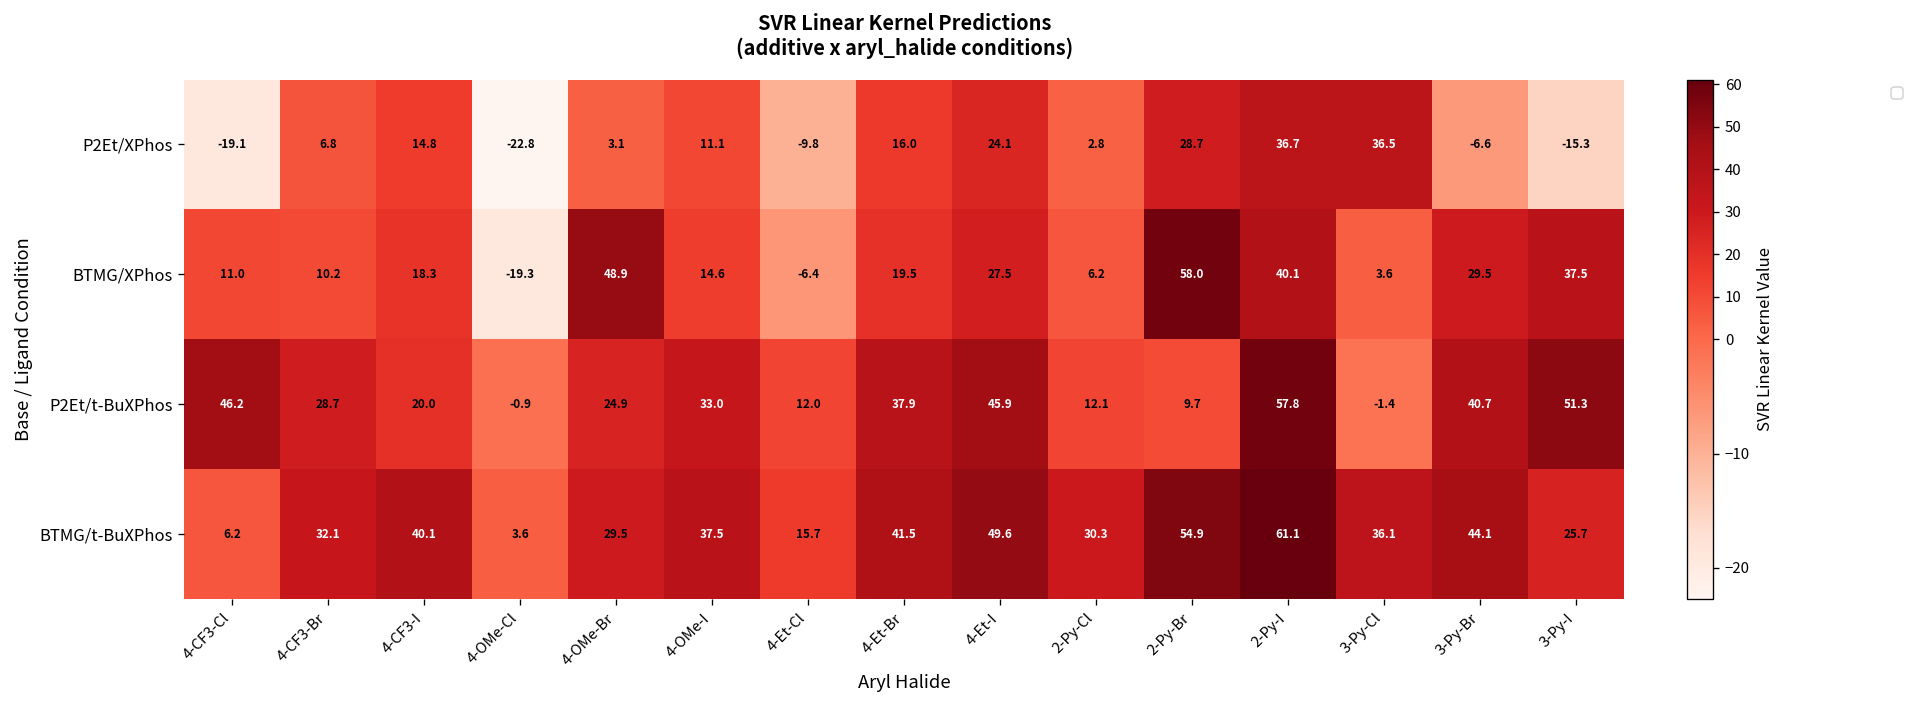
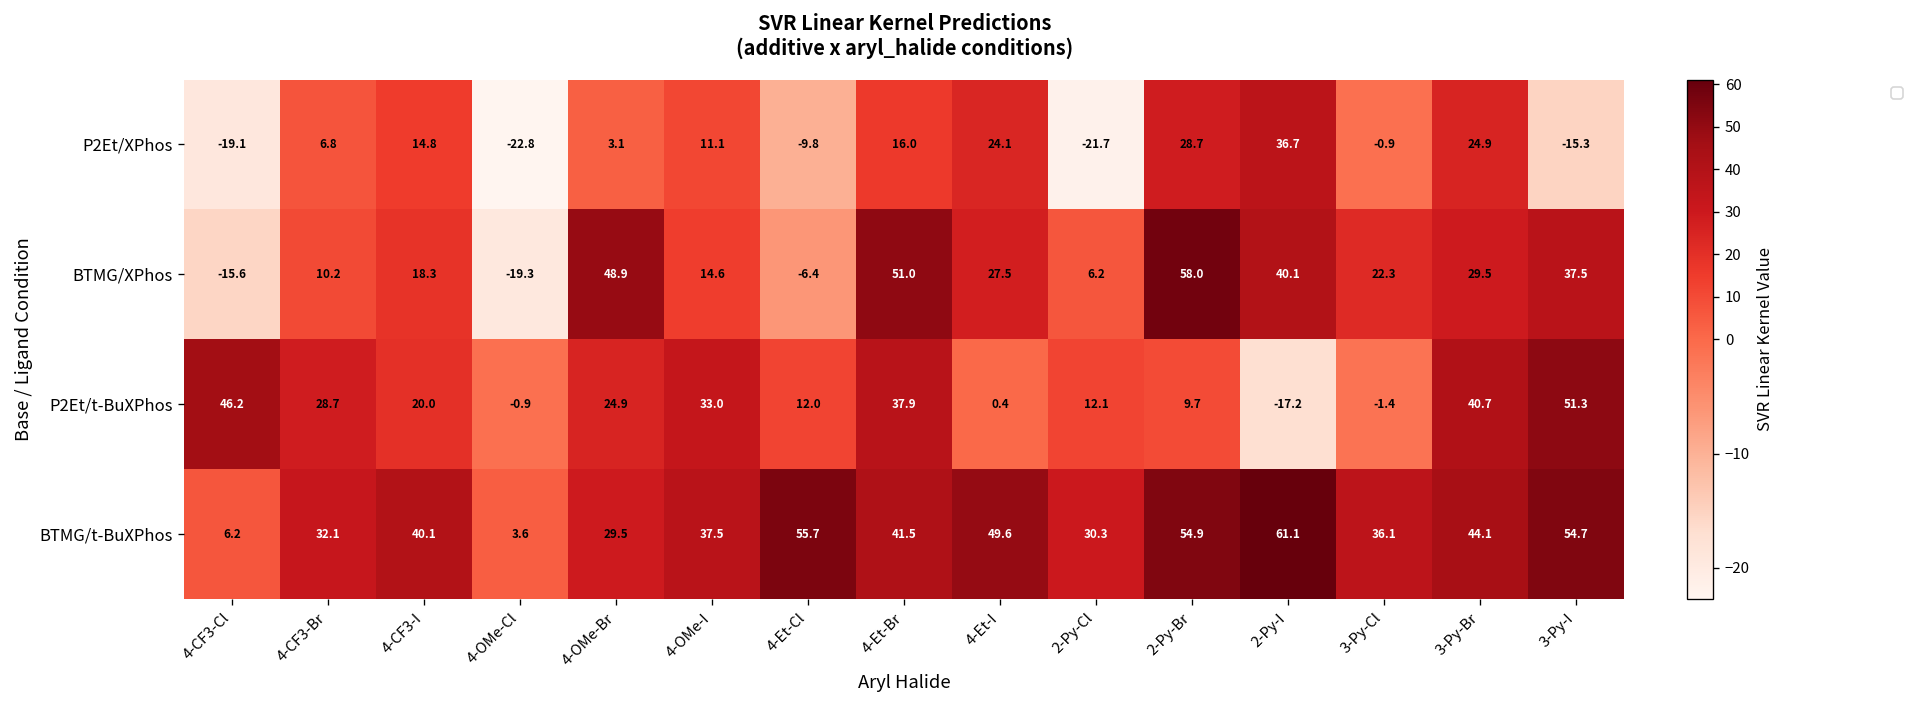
P2Et/XPhos, 2-Py-Cl: 2.8 -> -21.7
P2Et/XPhos, 3-Py-Cl: 36.5 -> -0.9
P2Et/XPhos, 3-Py-Br: -6.6 -> 24.9
BTMG/XPhos, 4-CF3-Cl: 11.0 -> -15.6
BTMG/XPhos, 4-Et-Br: 19.5 -> 51.0
BTMG/XPhos, 3-Py-Cl: 3.6 -> 22.3
P2Et/t-BuXPhos, 4-Et-I: 45.9 -> 0.4
P2Et/t-BuXPhos, 2-Py-I: 57.8 -> -17.2
BTMG/t-BuXPhos, 4-Et-Cl: 15.7 -> 55.7
BTMG/t-BuXPhos, 3-Py-I: 25.7 -> 54.7
